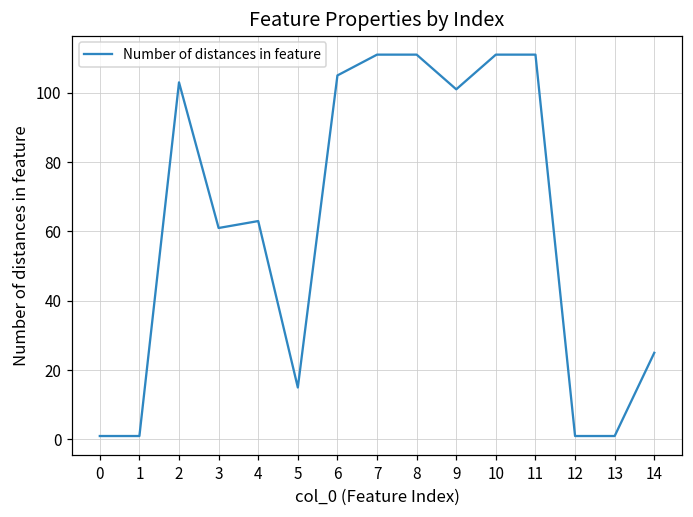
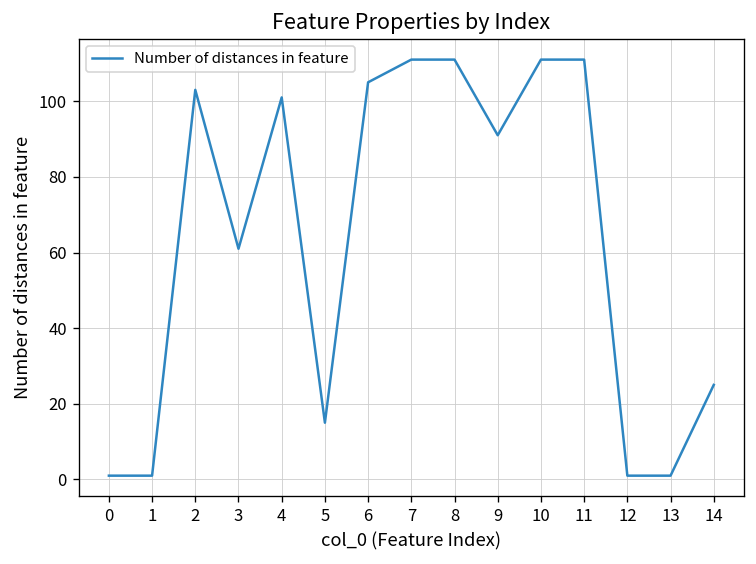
4: 63 -> 101
9: 101 -> 91
